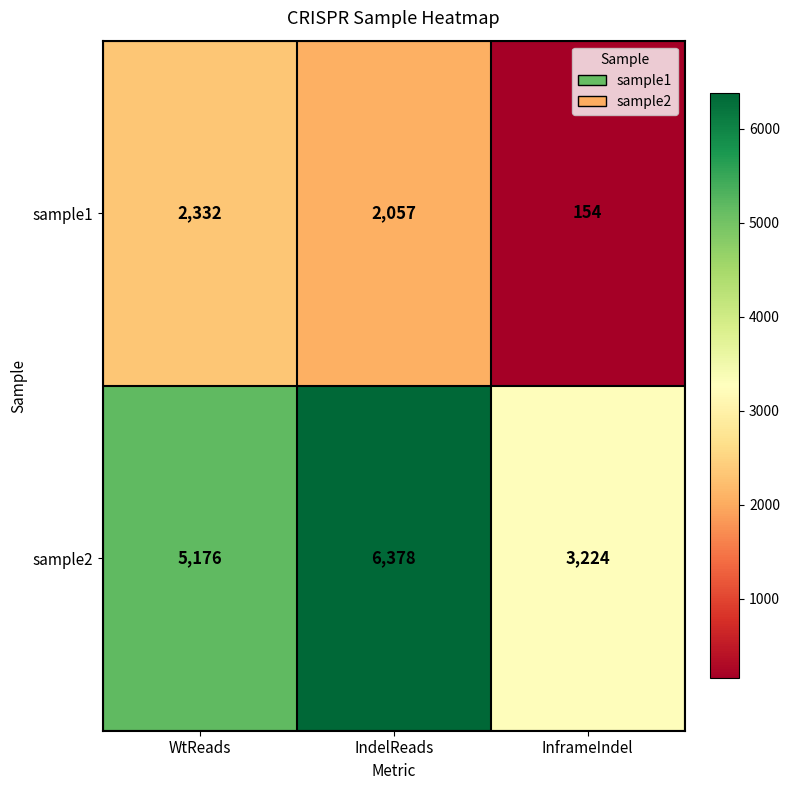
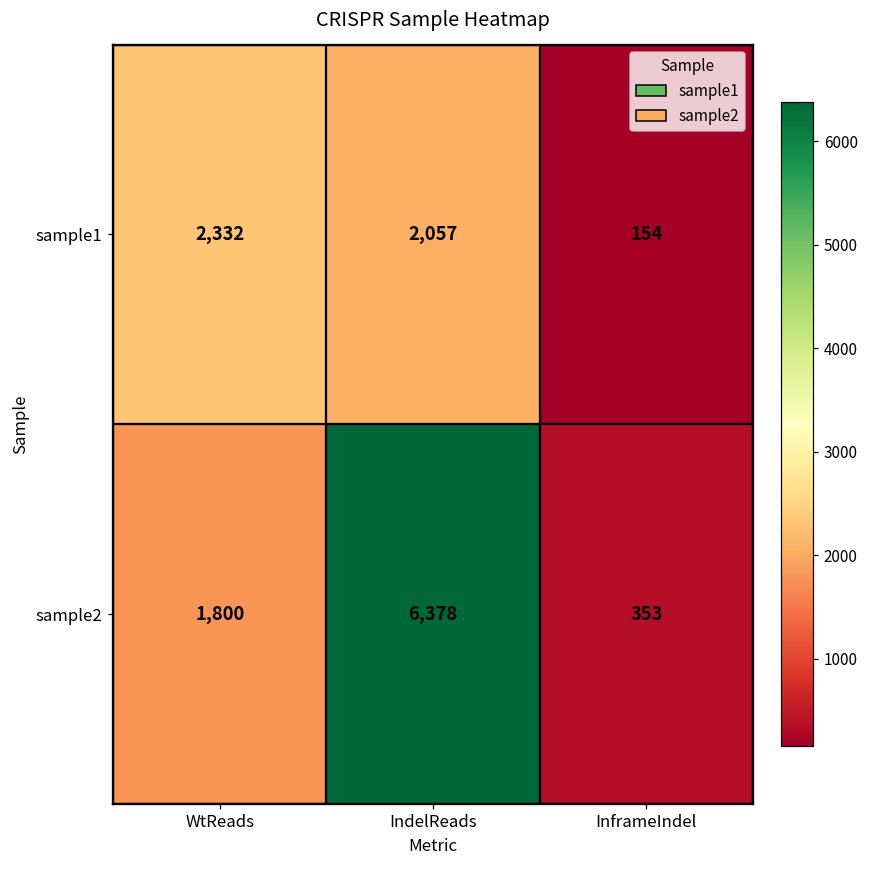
sample2, WtReads: 5,176 -> 1,800
sample2, InframeIndel: 3,224 -> 353
